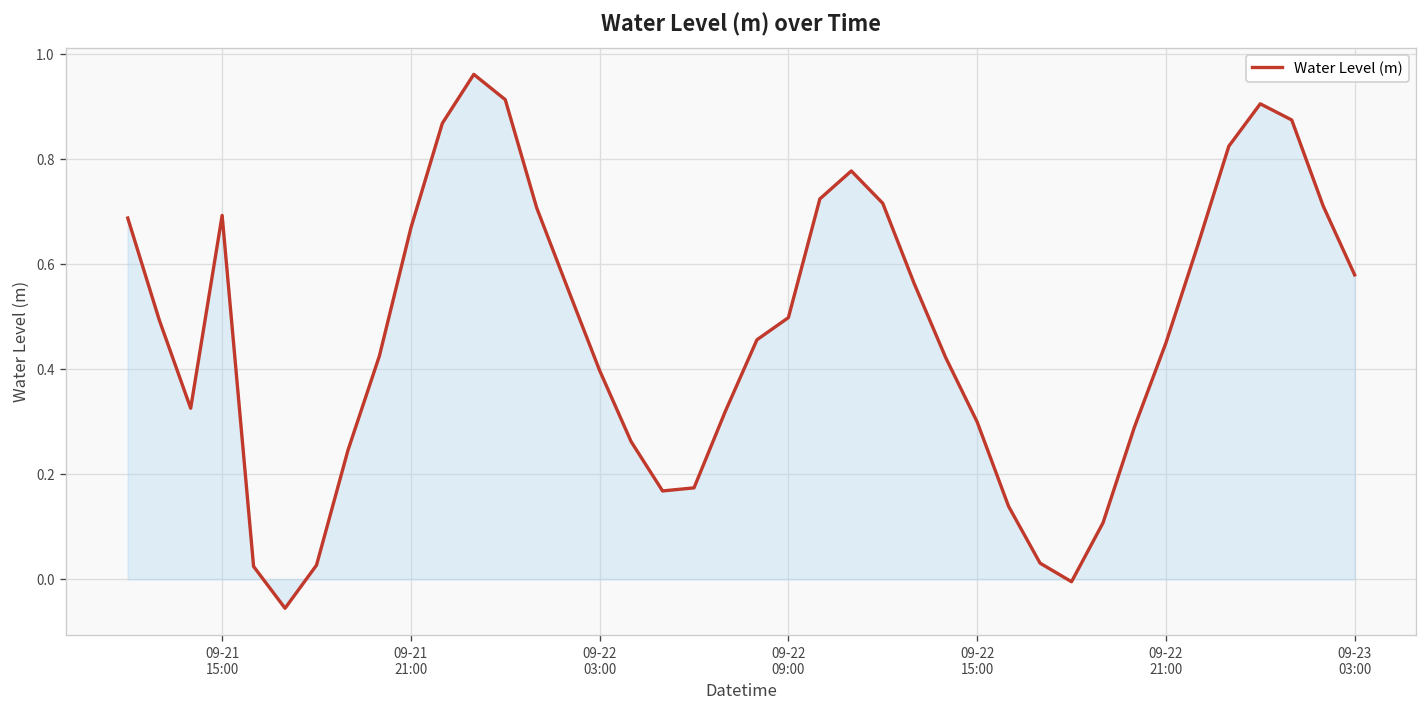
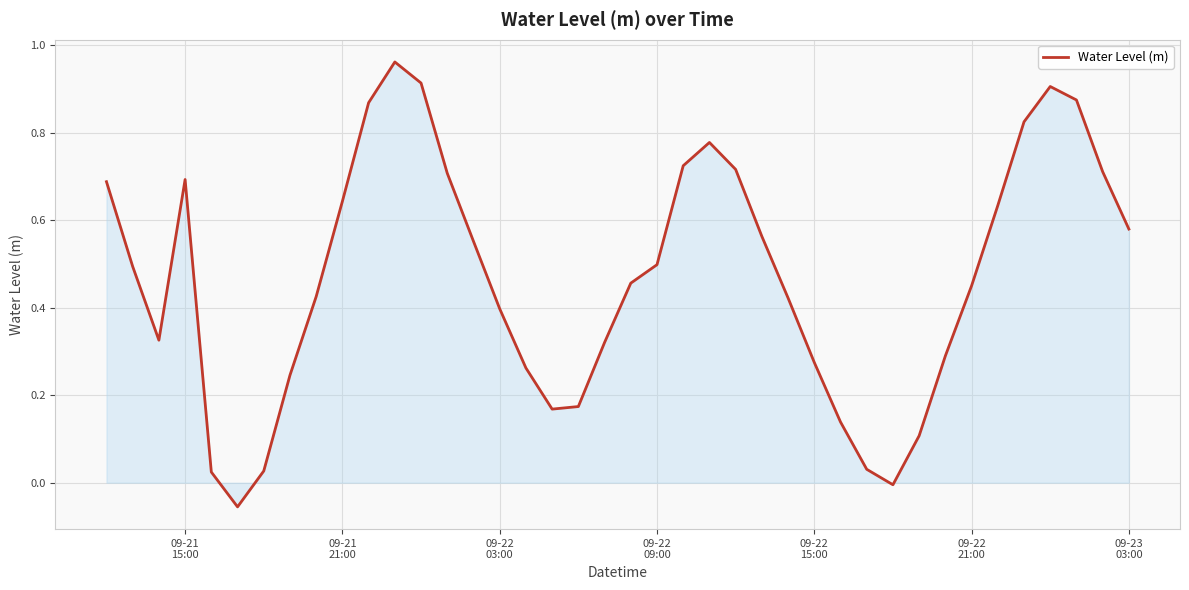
Water Level (m), 09-21 21:00: 0.67 -> 0.64
Water Level (m), 09-22 15:00: 0.30 -> 0.27
